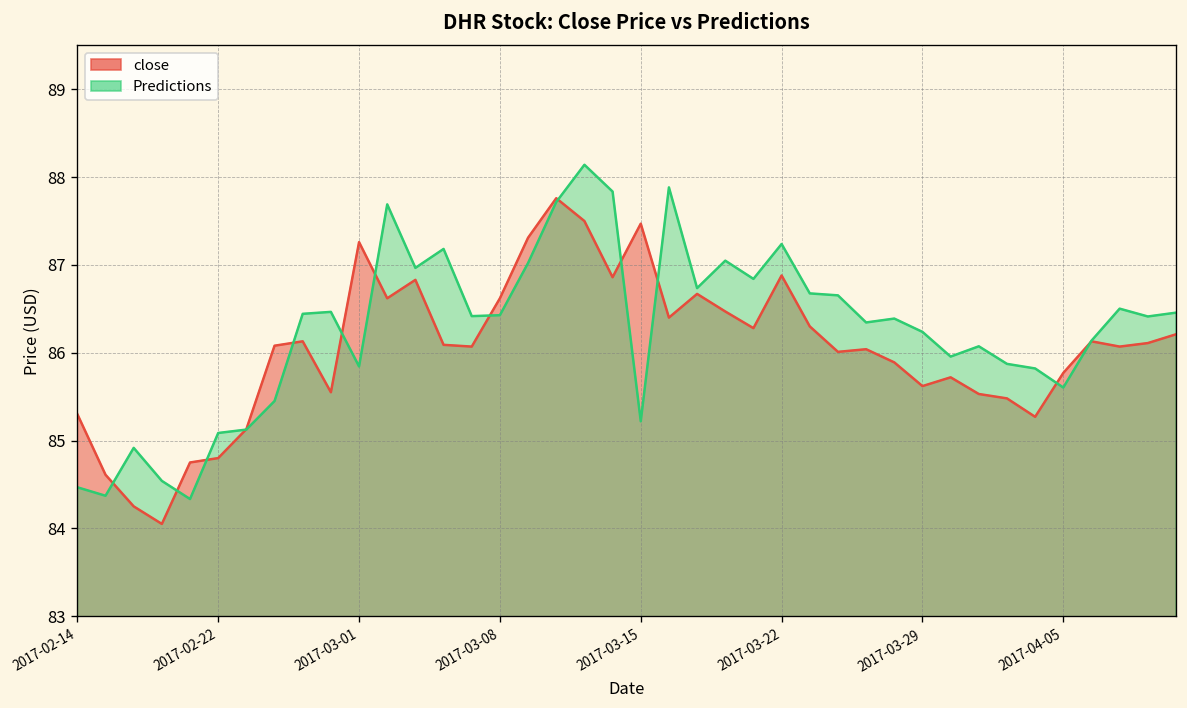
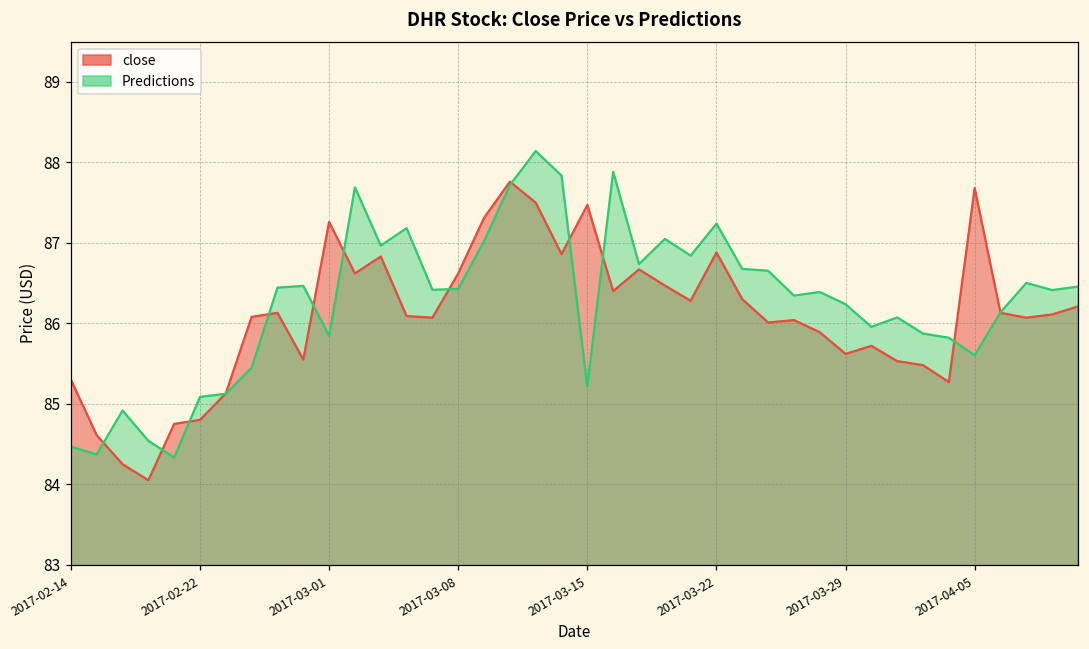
close, 2017-04-05: 85.8 -> 87.7
